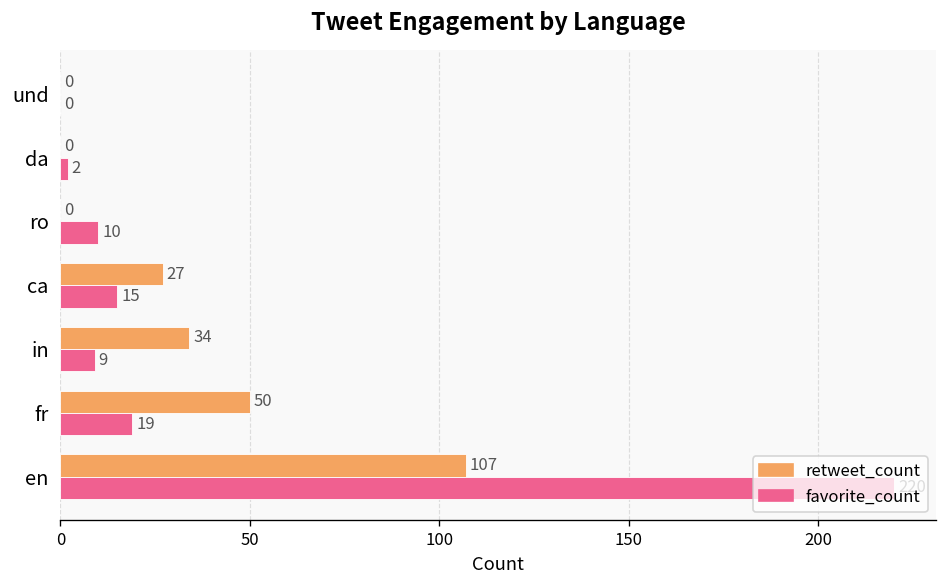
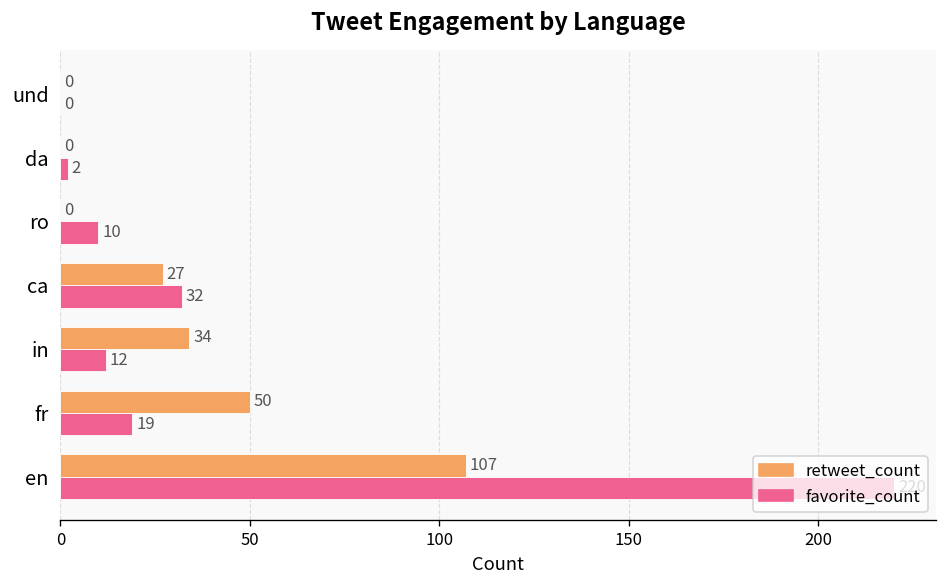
favorite_count, ca: 15 -> 32
favorite_count, in: 9 -> 12
